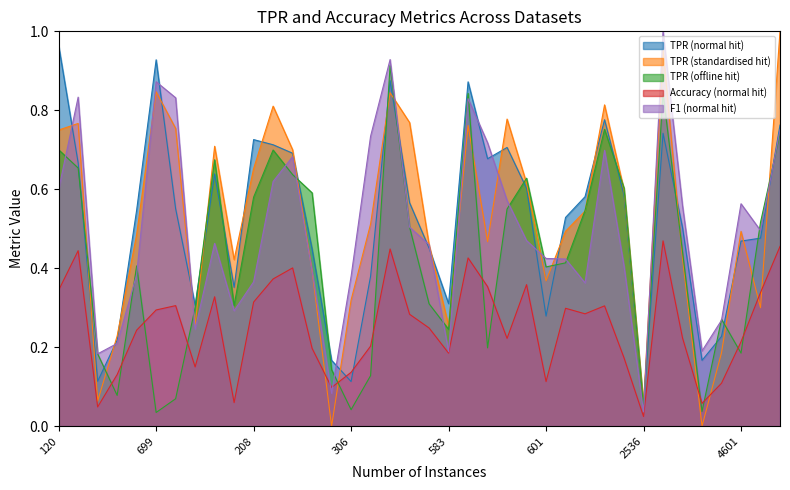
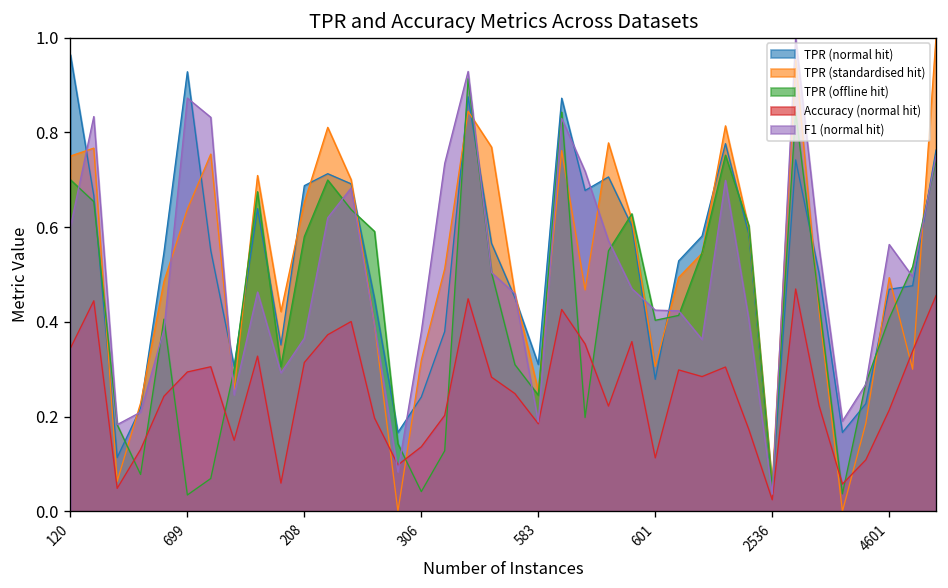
TPR (standardised hit), 699: 0.85 -> 0.64
TPR (normal hit), 208: 0.73 -> 0.69
TPR (normal hit), 306: 0.11 -> 0.24
TPR (standardised hit), 601: 0.37 -> 0.31
TPR (offline hit), 4601: 0.18 -> 0.41
